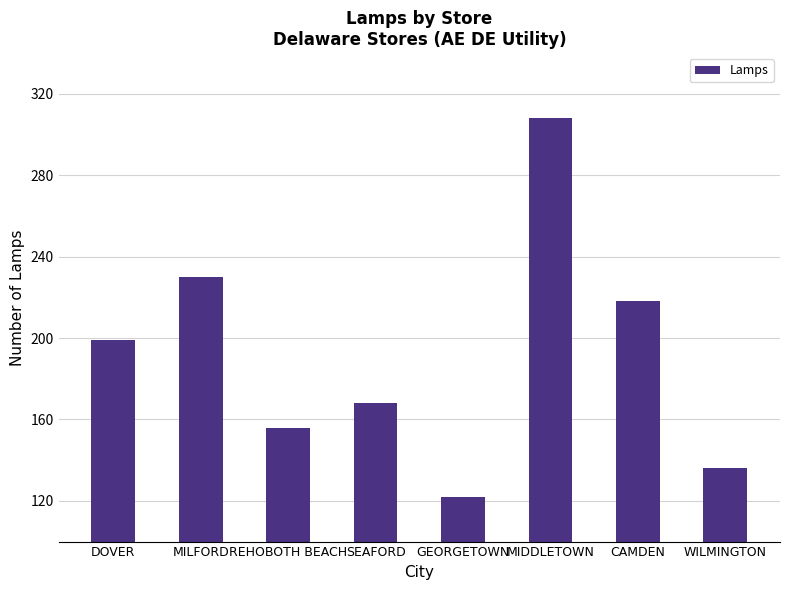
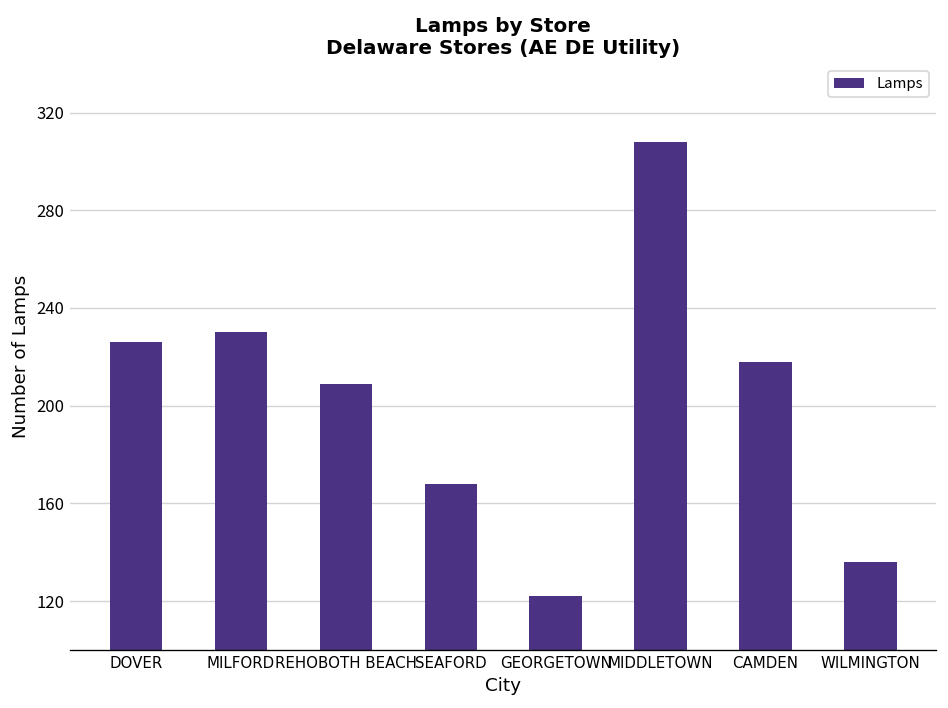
DOVER: 199 -> 226
REHOBOTH BEACH: 156 -> 209
